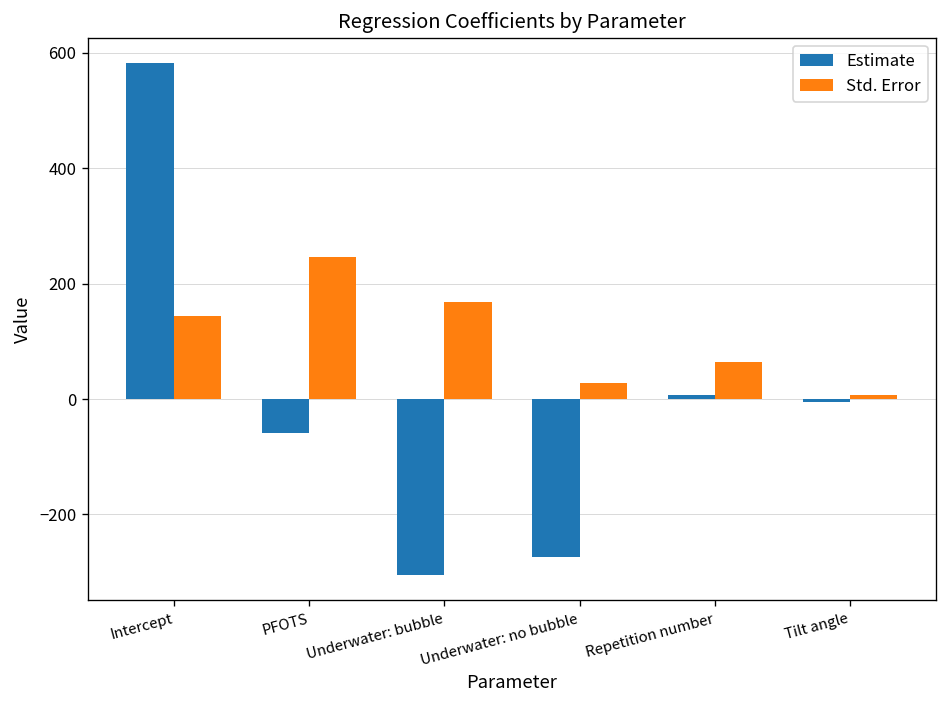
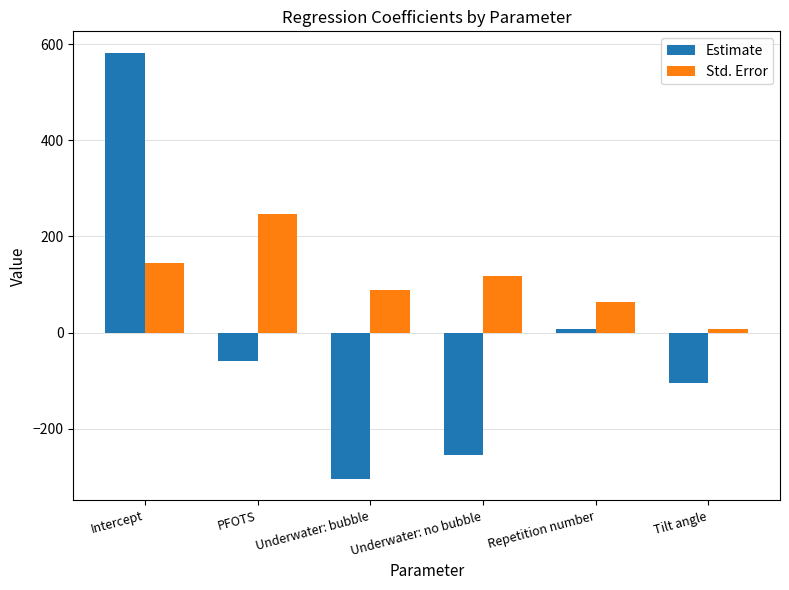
Std. Error, Underwater: bubble: 170 -> 90
Estimate, Underwater: no bubble: -270 -> -250
Std. Error, Underwater: no bubble: 30 -> 120
Estimate, Tilt angle: -10 -> -100
